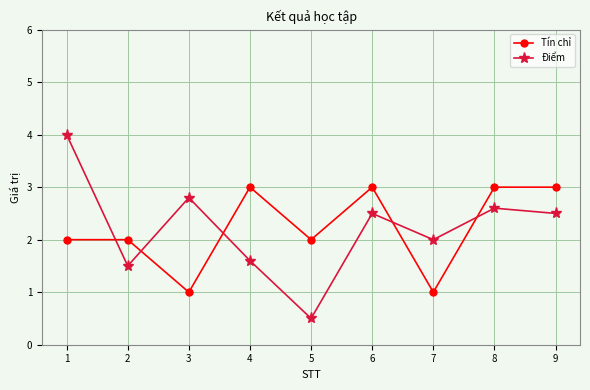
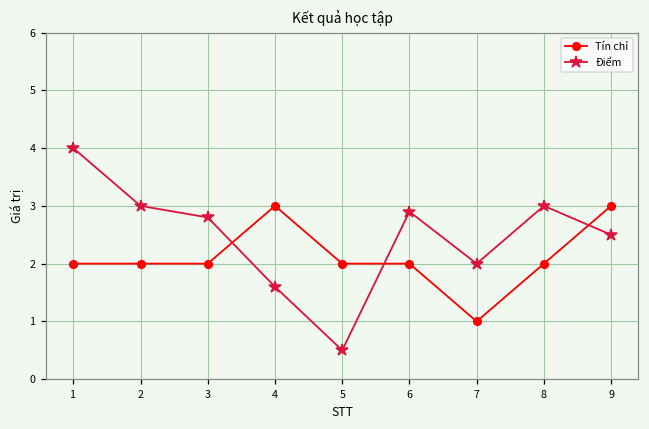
Điểm, 2: 1.5 -> 3.0
Tín chỉ, 3: 1 -> 2
Tín chỉ, 6: 3 -> 2
Điểm, 6: 2.5 -> 2.9
Tín chỉ, 8: 3 -> 2
Điểm, 8: 2.6 -> 3.0
